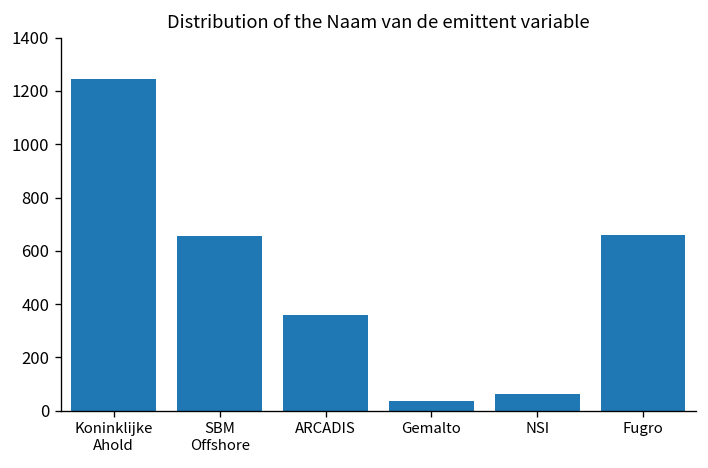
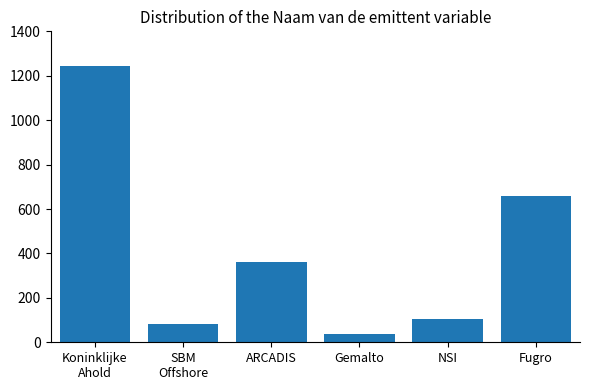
SBM Offshore: 660 -> 80
NSI: 60 -> 110
